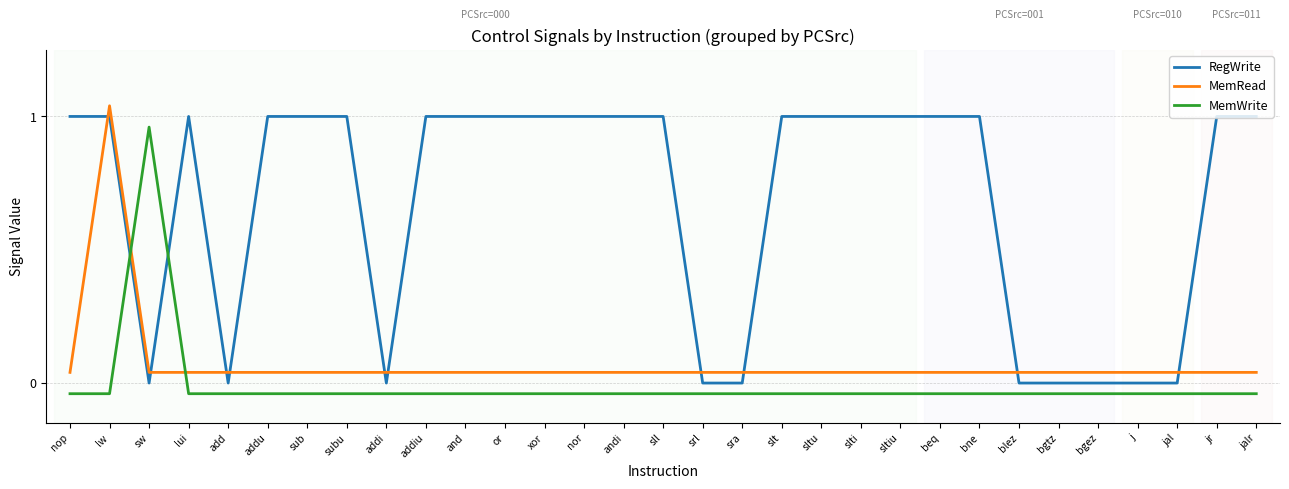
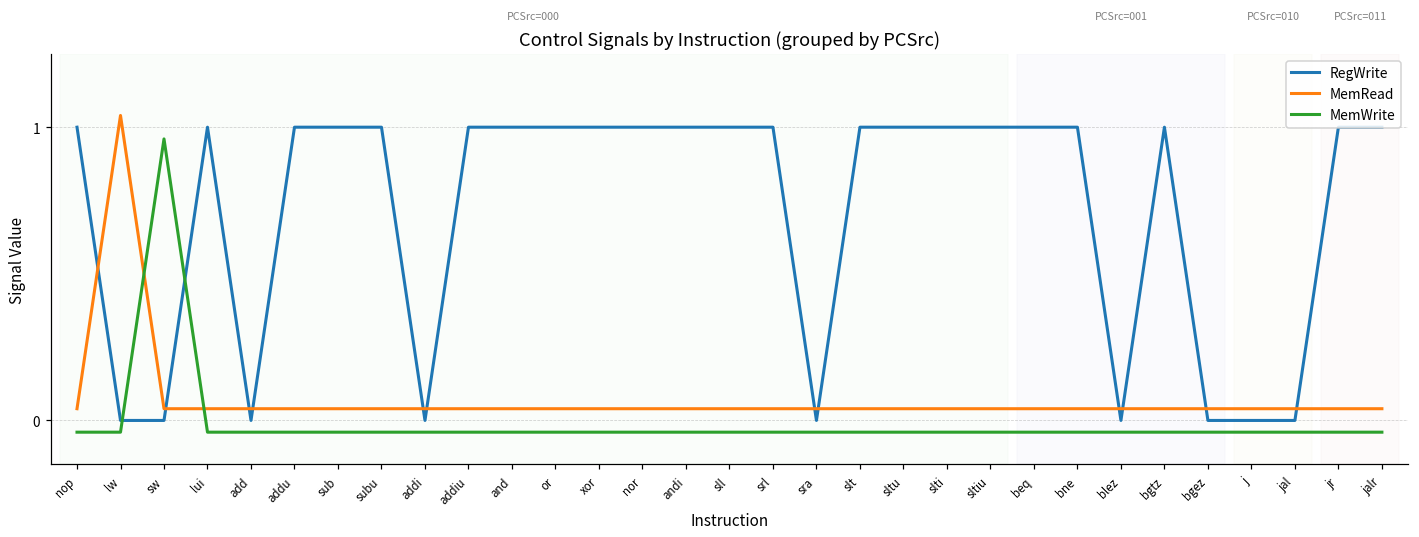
RegWrite, lw: 1 -> 0
RegWrite, srl: 0 -> 1
RegWrite, bgtz: 0 -> 1
